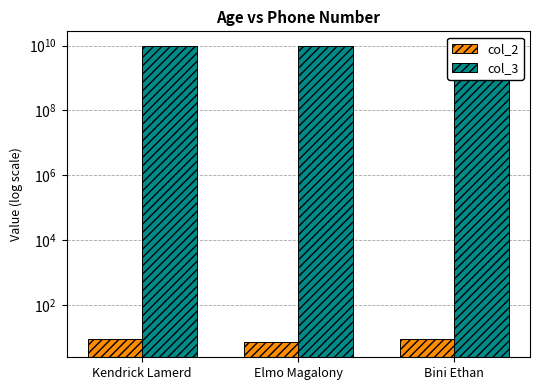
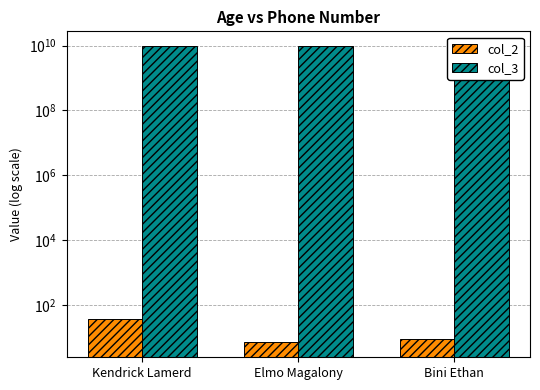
col_2, Kendrick Lamerd: 9 -> 40
